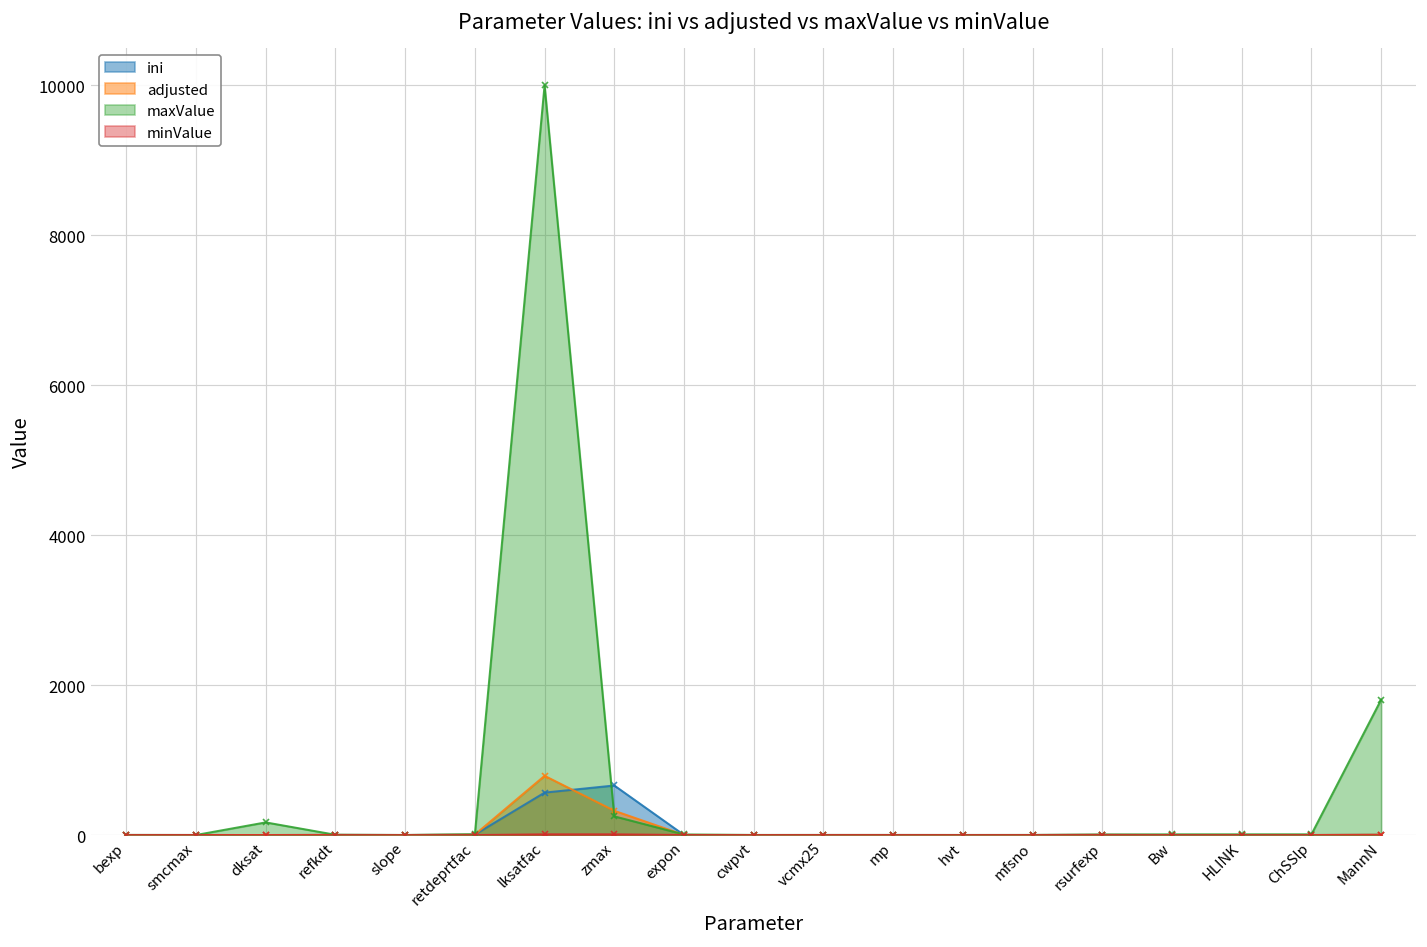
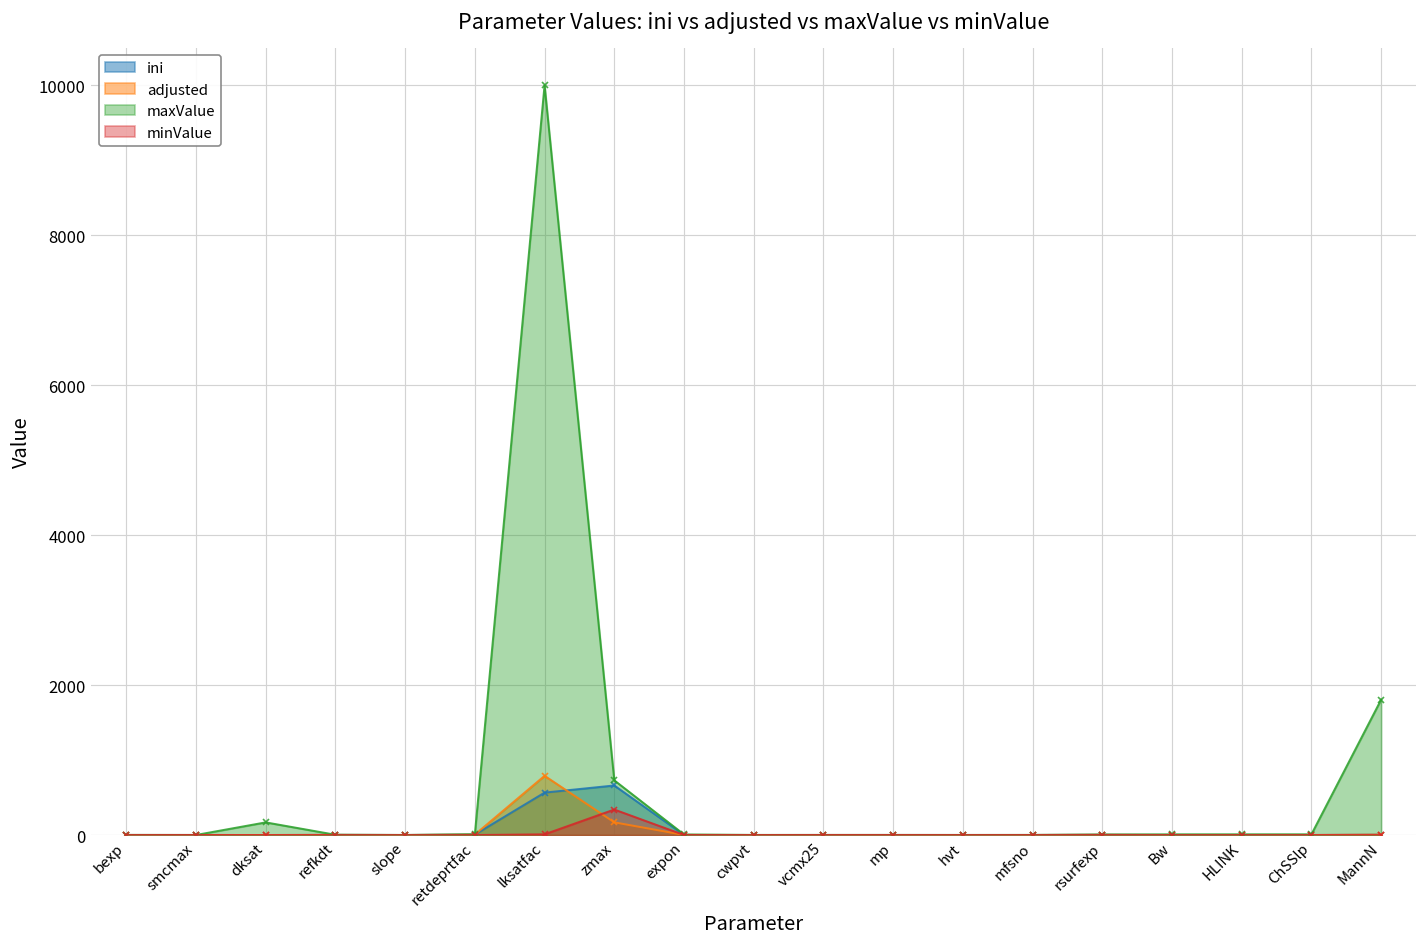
adjusted, zmax: 300 -> 200
maxValue, zmax: 300 -> 700
minValue, zmax: 0 -> 300
